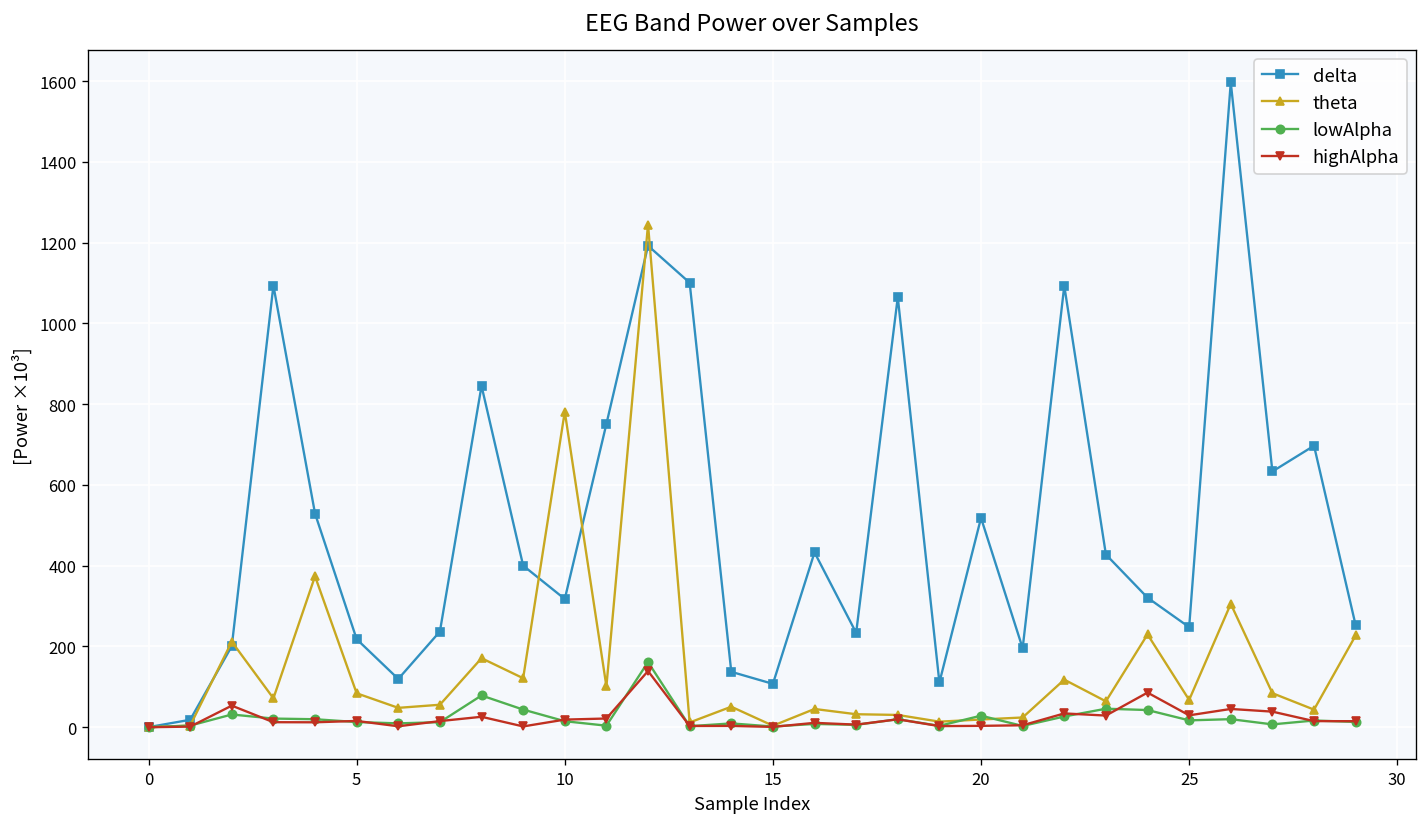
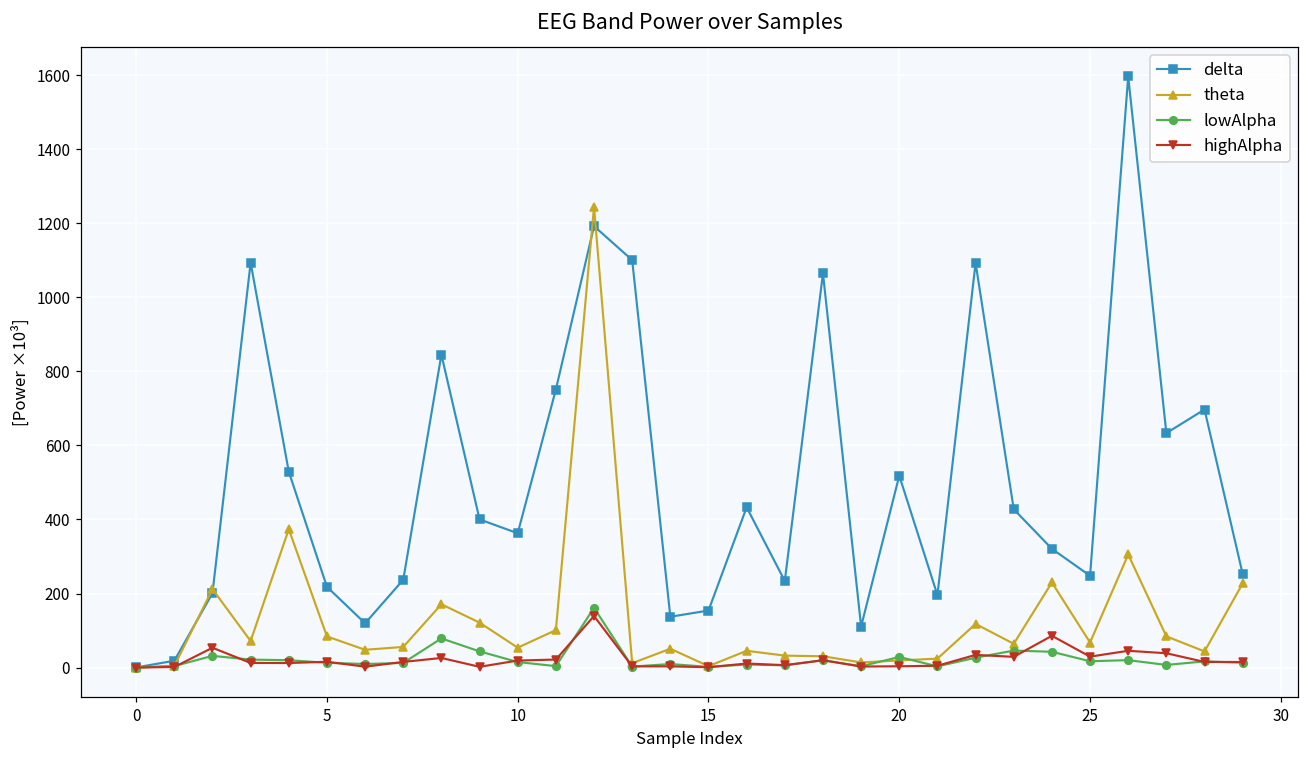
delta, 10: 320 -> 360
theta, 10: 780 -> 50
delta, 15: 110 -> 150
